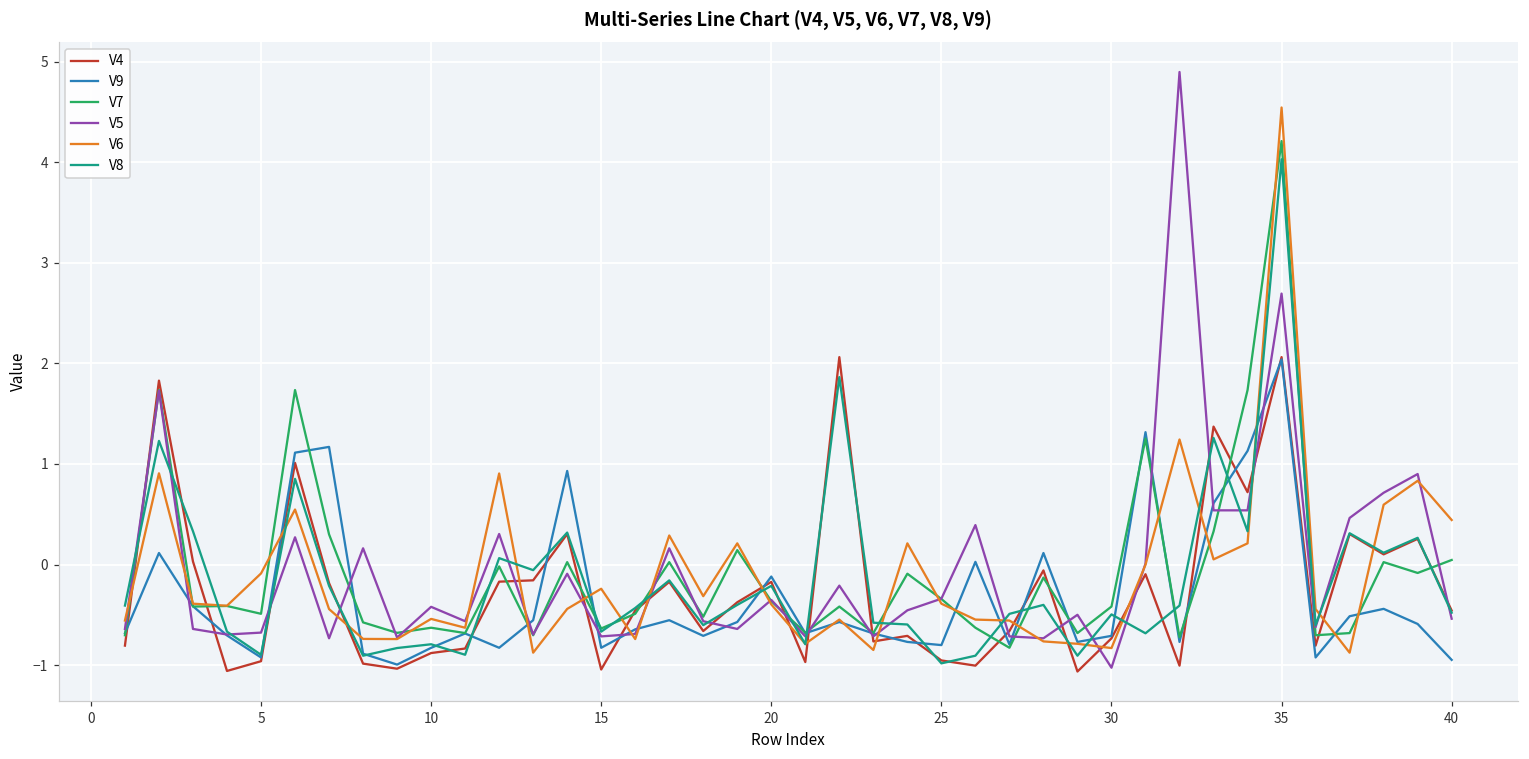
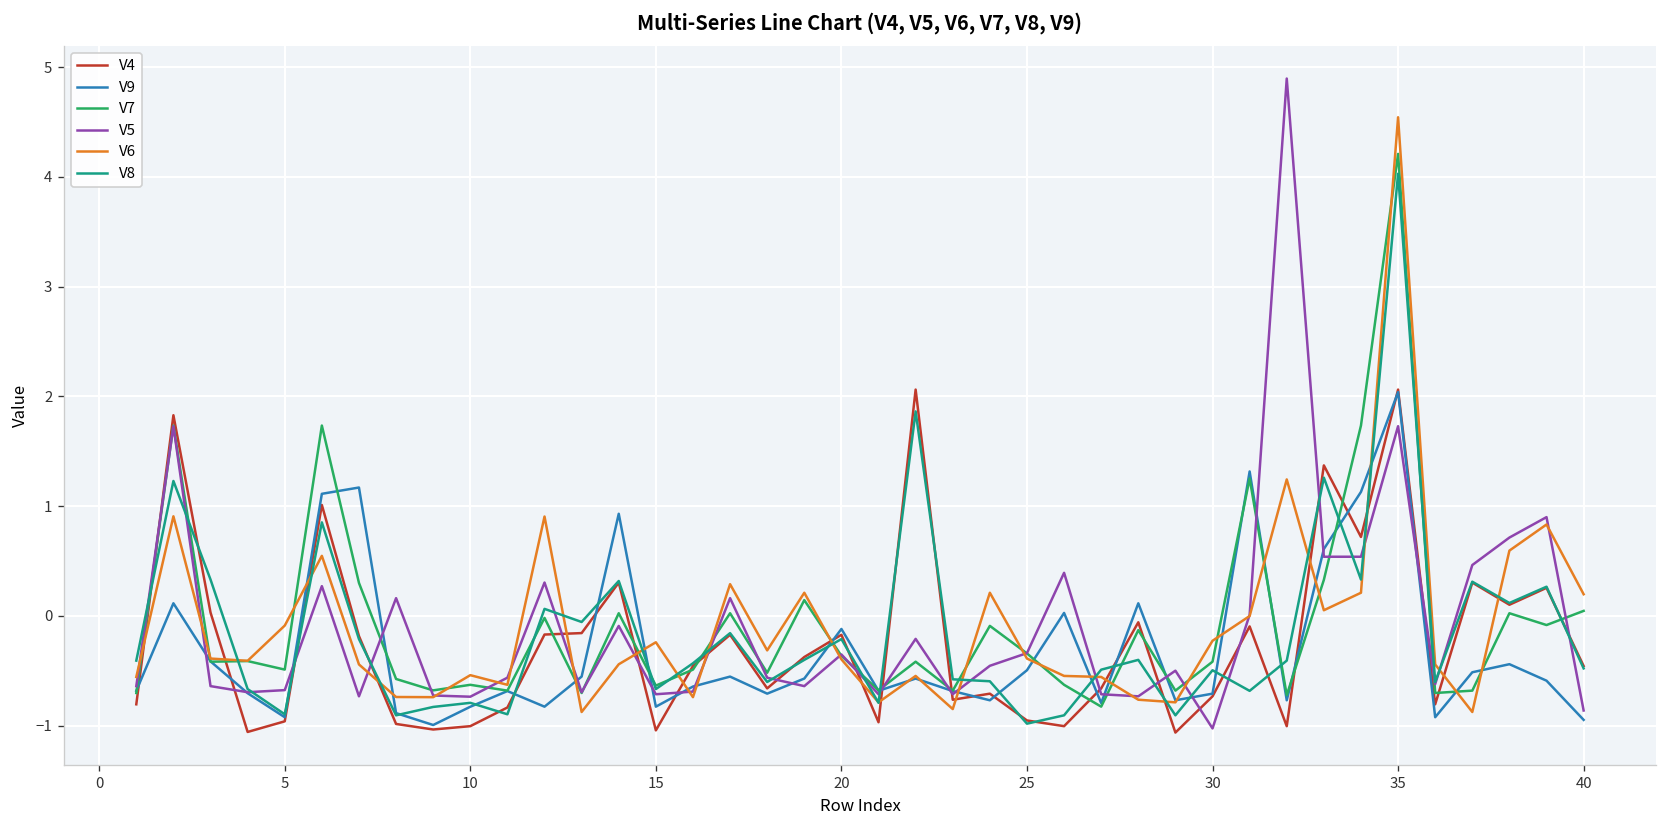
V4, 10: -0.9 -> -1.0
V5, 10: -0.4 -> -0.7
V9, 25: -0.8 -> -0.5
V6, 30: -0.8 -> -0.2
V5, 35: 2.7 -> 1.7
V5, 40: -0.5 -> -0.9
V6, 40: 0.4 -> 0.2
